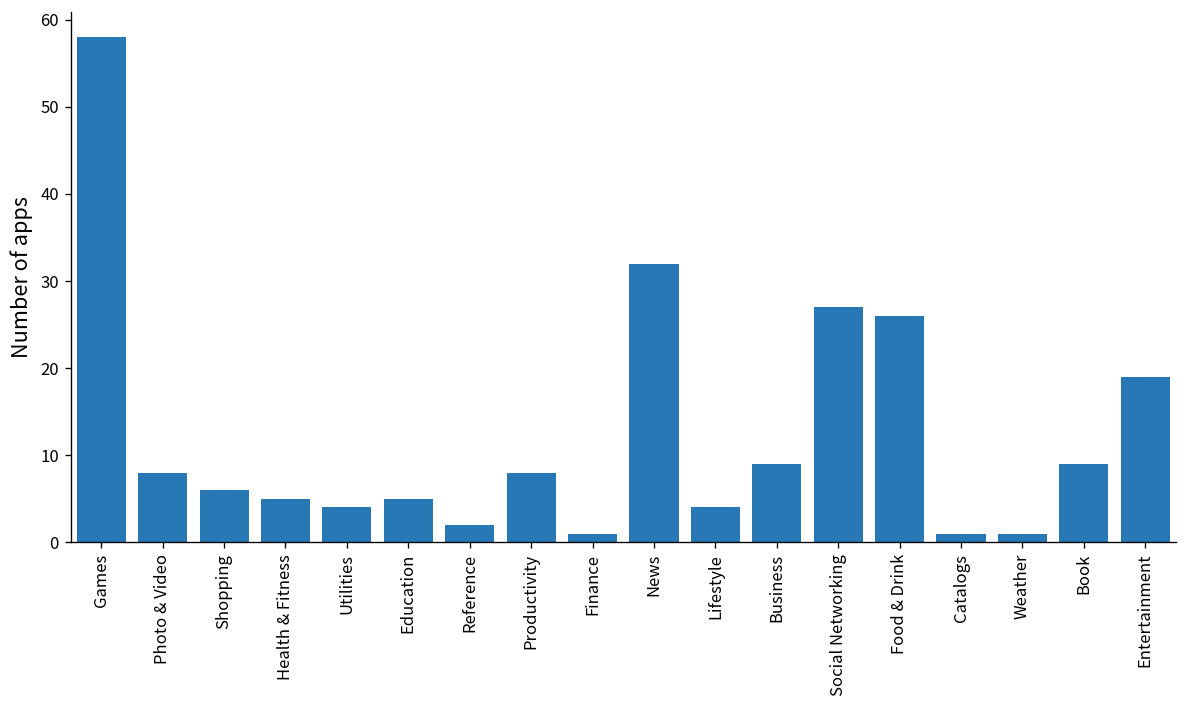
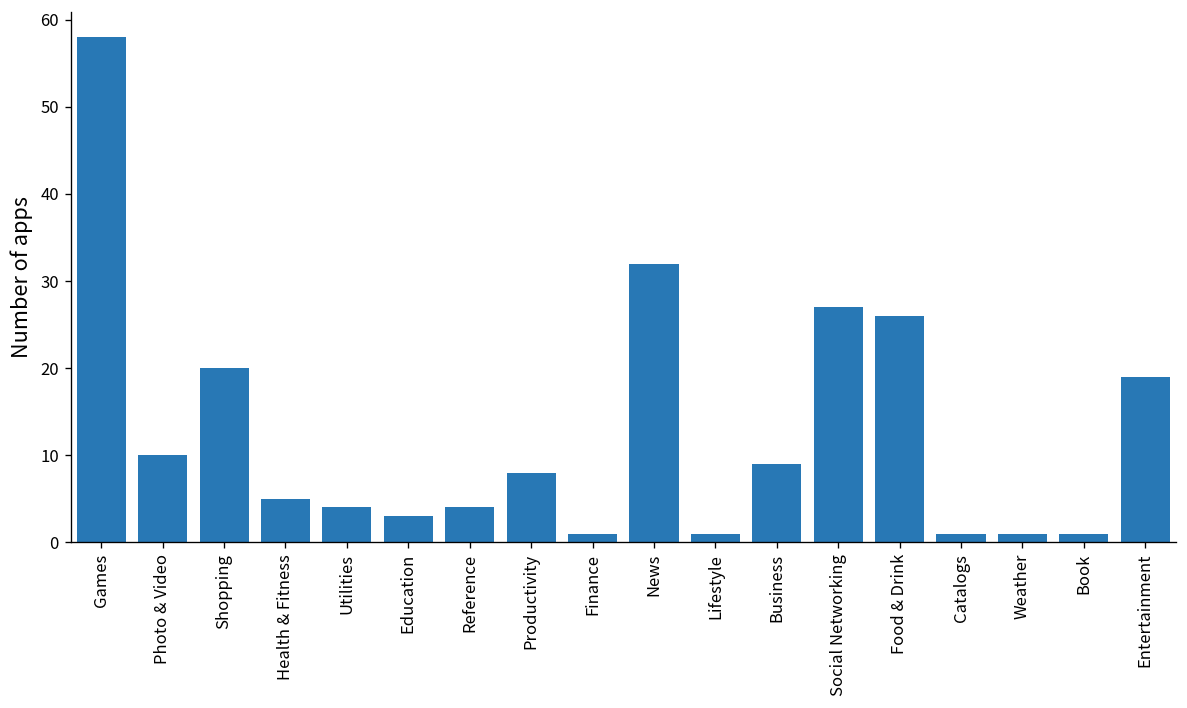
Photo & Video: 8 -> 10
Shopping: 6 -> 20
Education: 5 -> 3
Reference: 2 -> 4
Lifestyle: 4 -> 1
Book: 9 -> 1
